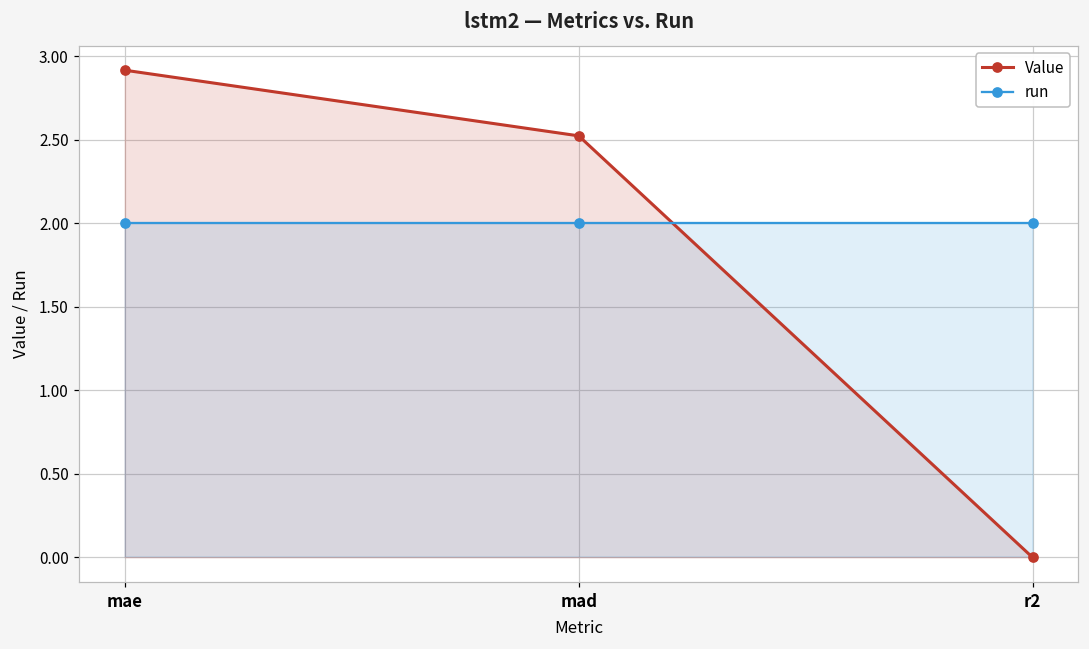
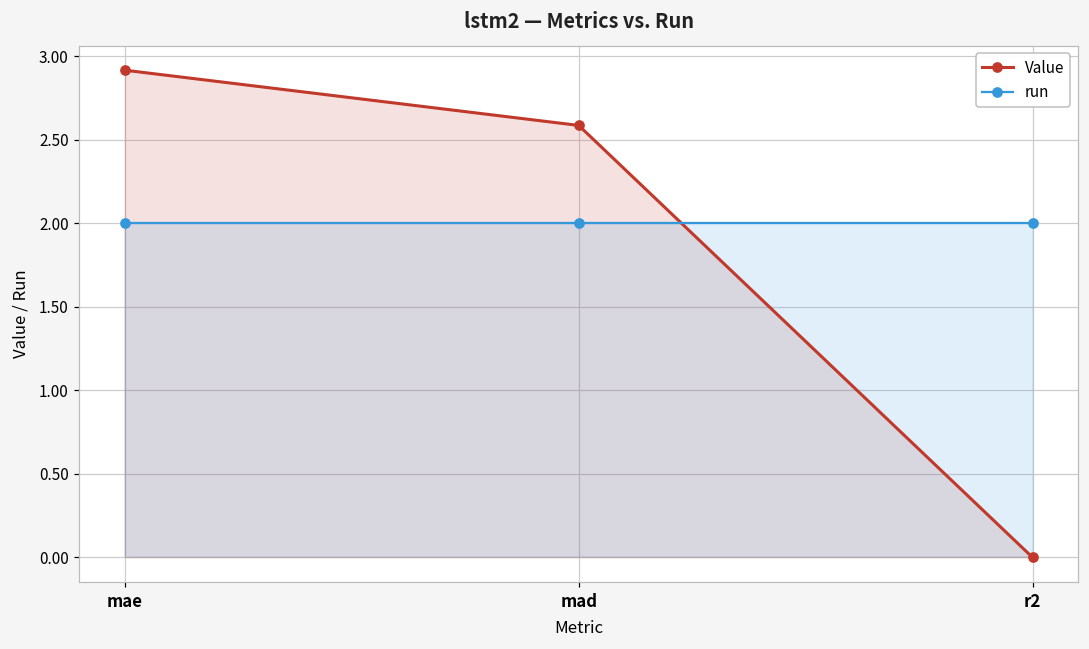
Value, mad: 2.52 -> 2.59
